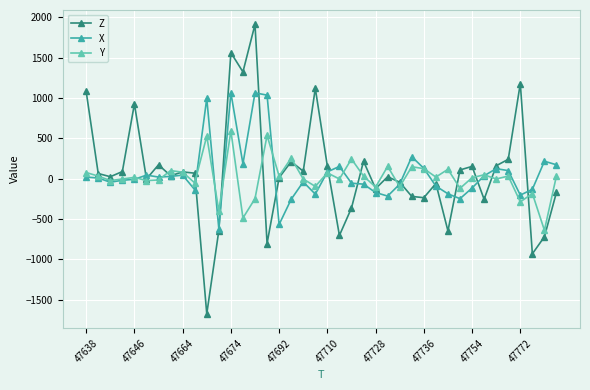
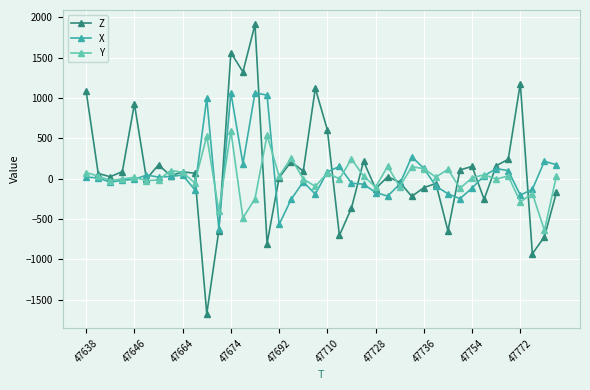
Z, 47710: 200 -> 600
Z, 47736: -200 -> -100
